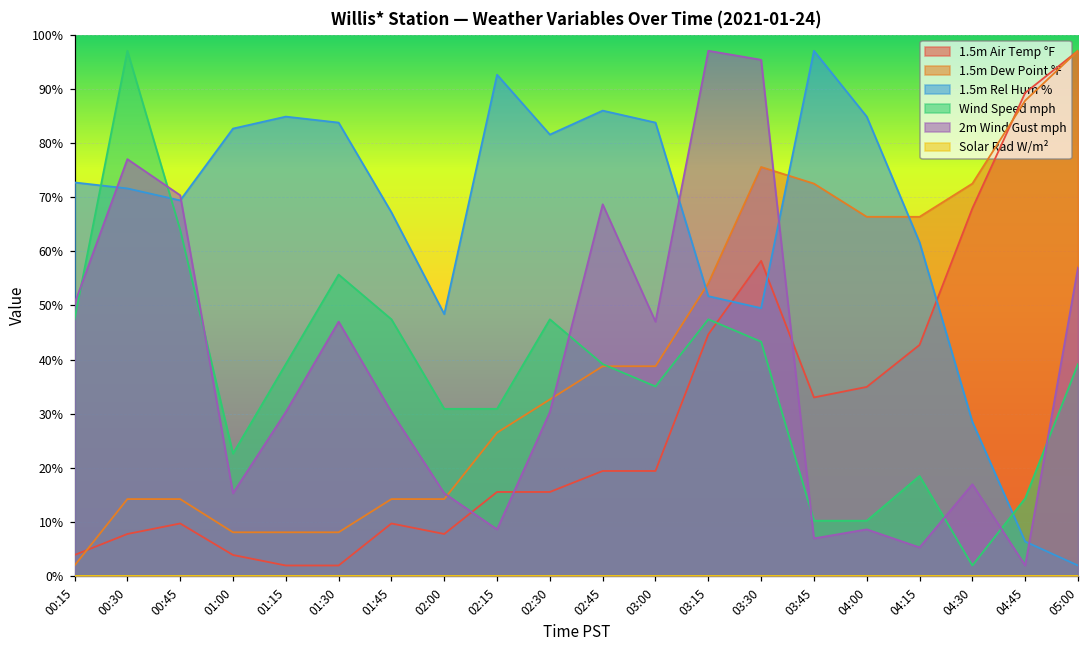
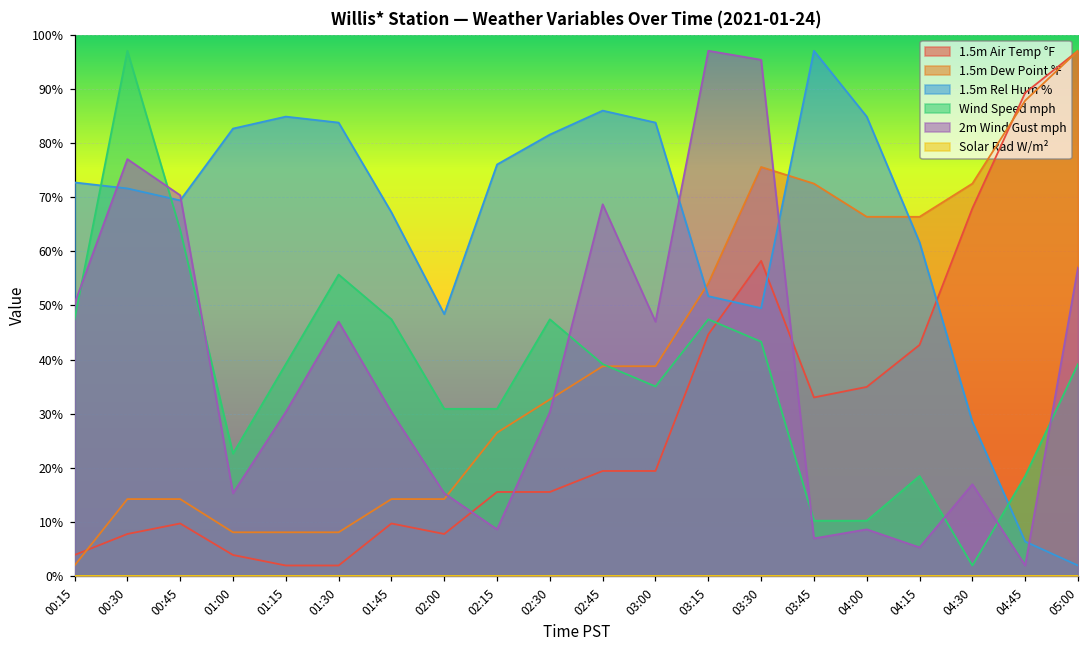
1.5m Rel Hum %, 02:15: 93% -> 76%
Wind Speed mph, 04:45: 14% -> 19%
